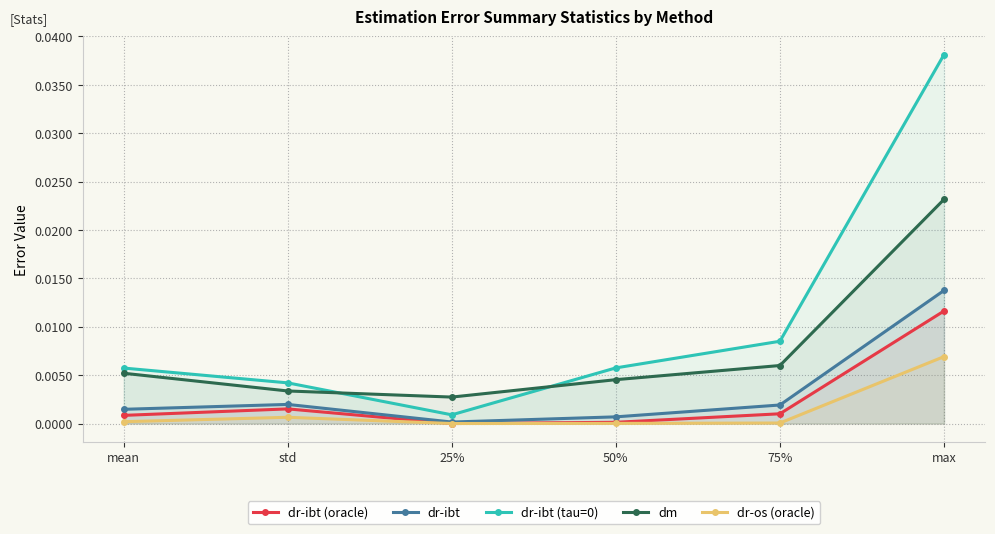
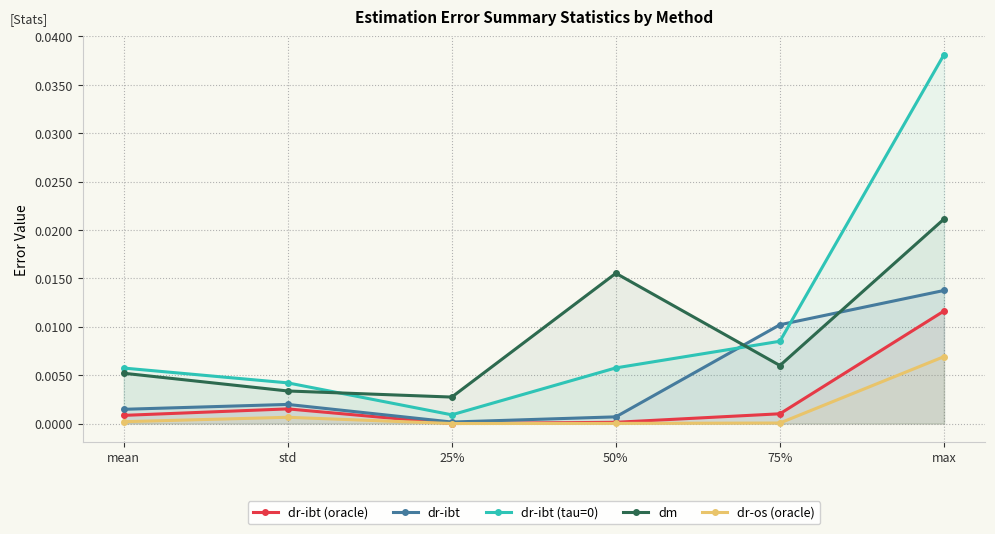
dm, 50%: 0.005 -> 0.016
dr-ibt, 75%: 0.002 -> 0.010
dm, max: 0.023 -> 0.021
